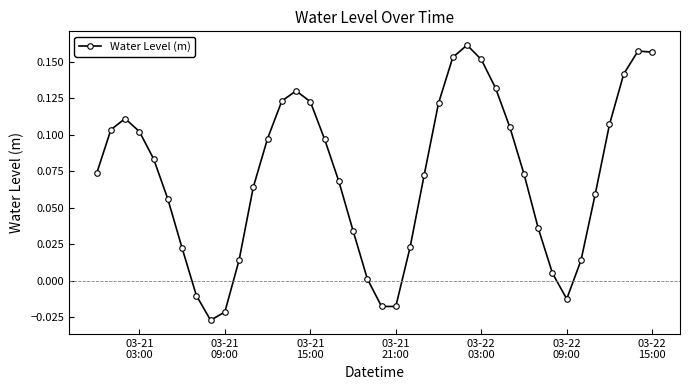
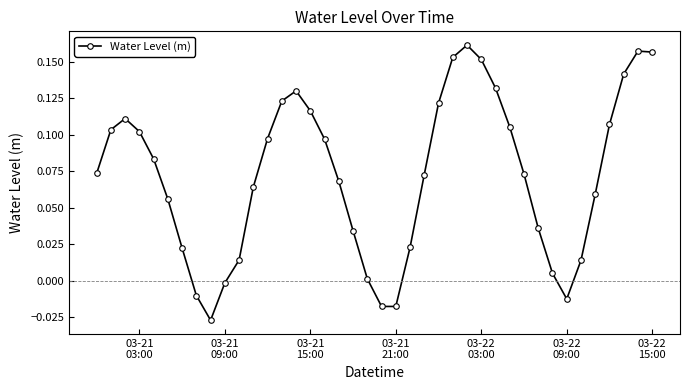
03-21 09:00: -0.021 -> -0.001
03-21 15:00: 0.123 -> 0.116
